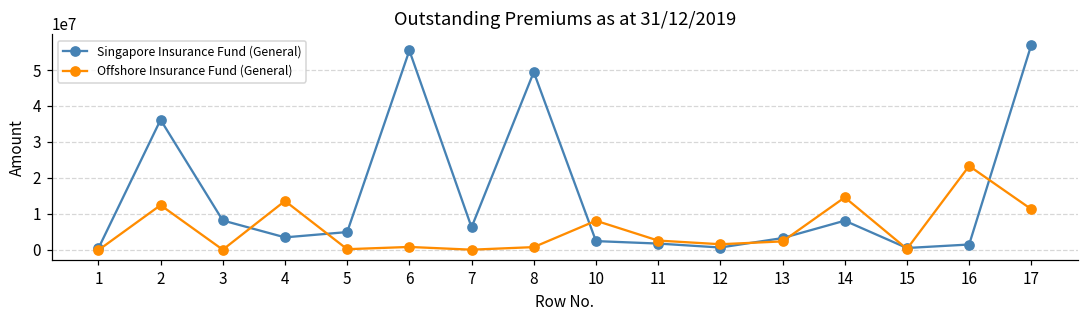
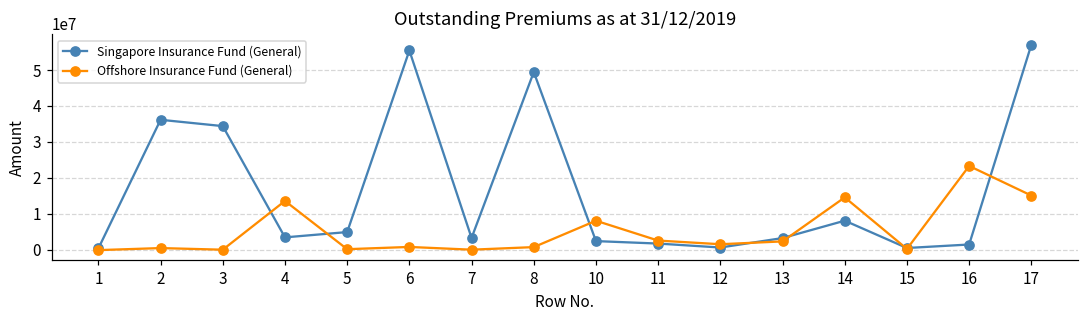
Offshore Insurance Fund (General), 2: 12000000 -> 0
Singapore Insurance Fund (General), 3: 8000000 -> 34000000
Singapore Insurance Fund (General), 7: 6000000 -> 3000000
Offshore Insurance Fund (General), 17: 11000000 -> 15000000
